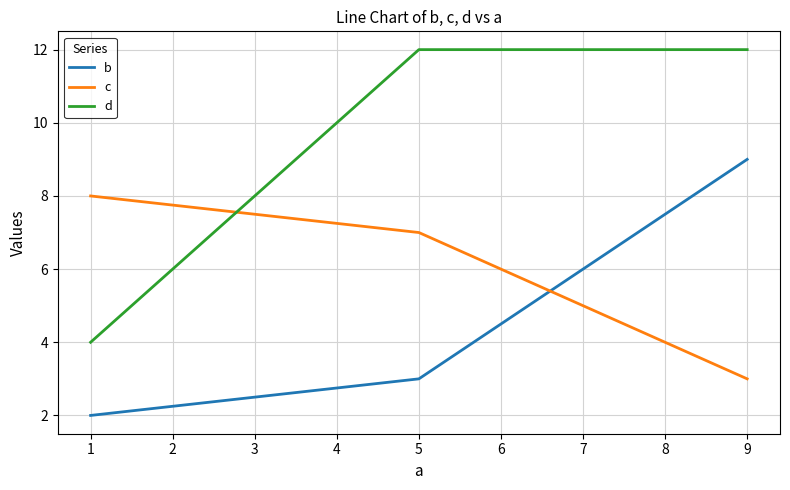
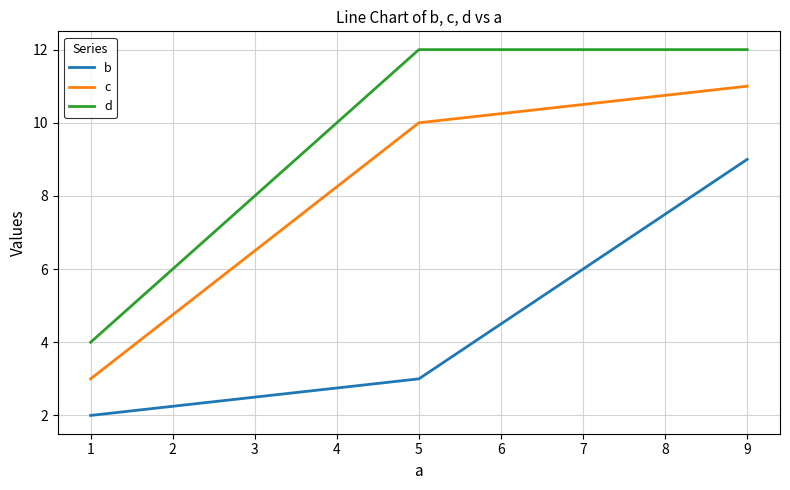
c, 1: 8 -> 3
c, 5: 7 -> 10
c, 9: 3 -> 11
